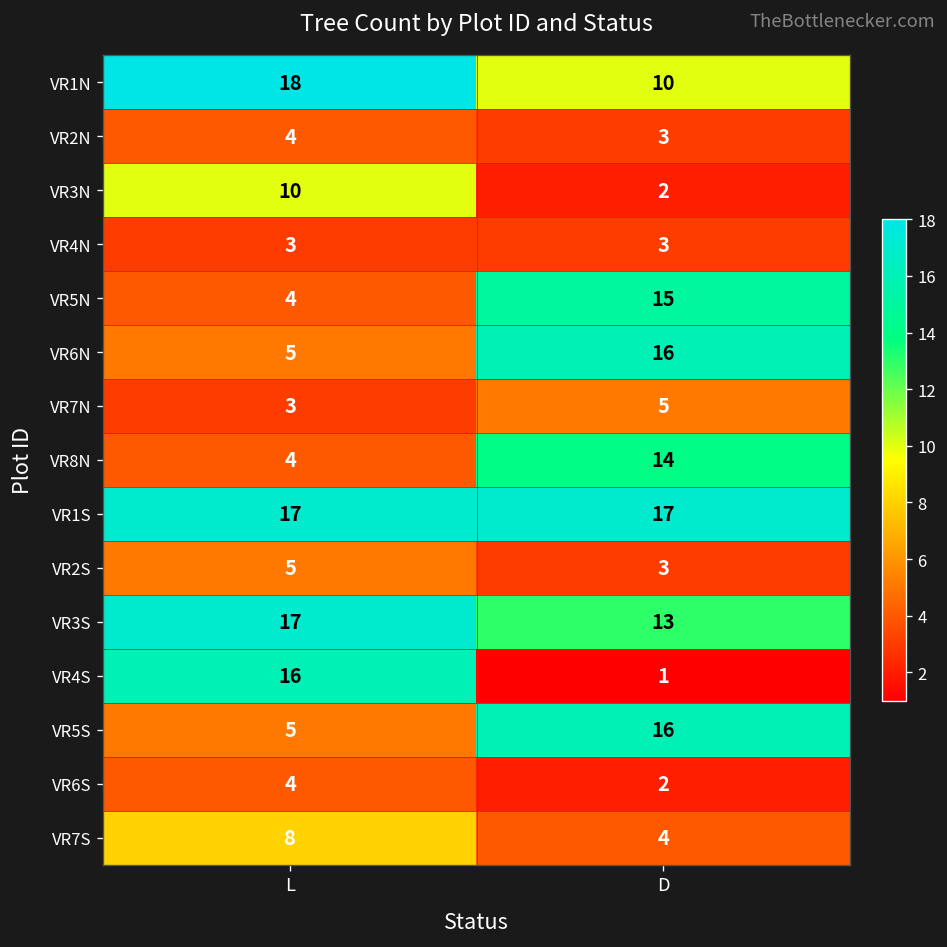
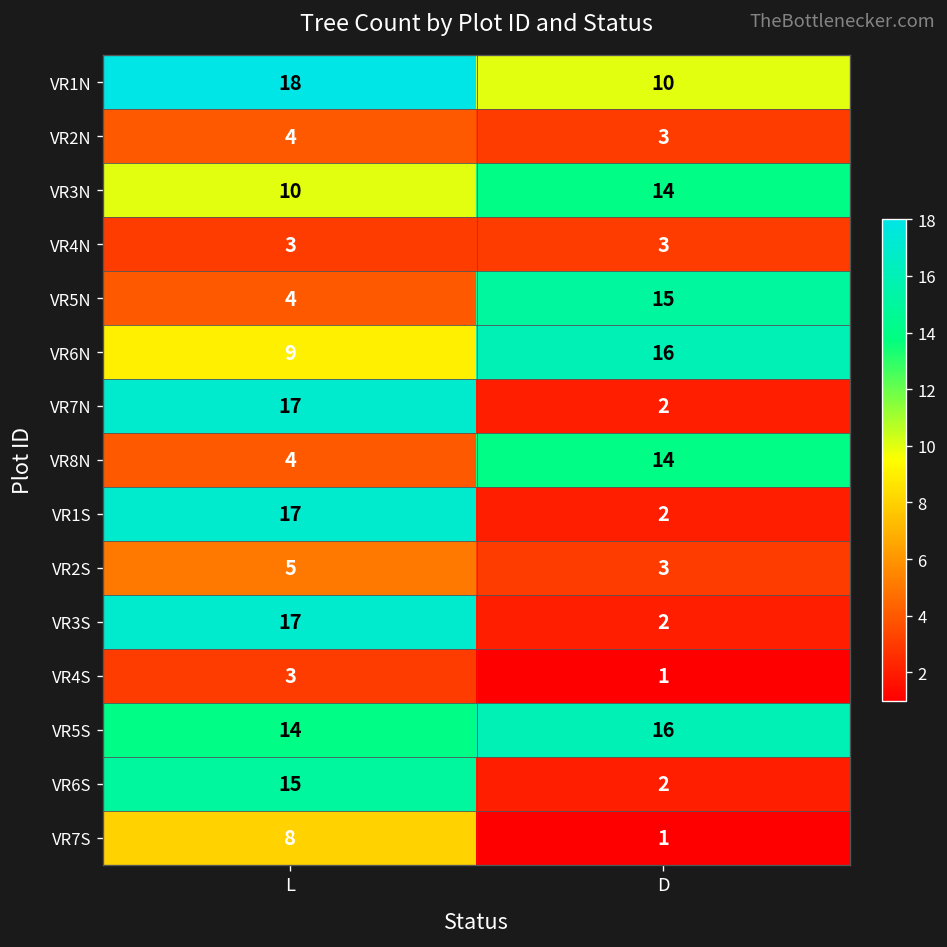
VR3N, D: 2 -> 14
VR6N, L: 5 -> 9
VR7N, L: 3 -> 17
VR7N, D: 5 -> 2
VR1S, D: 17 -> 2
VR3S, D: 13 -> 2
VR4S, L: 16 -> 3
VR5S, L: 5 -> 14
VR6S, L: 4 -> 15
VR7S, D: 4 -> 1
